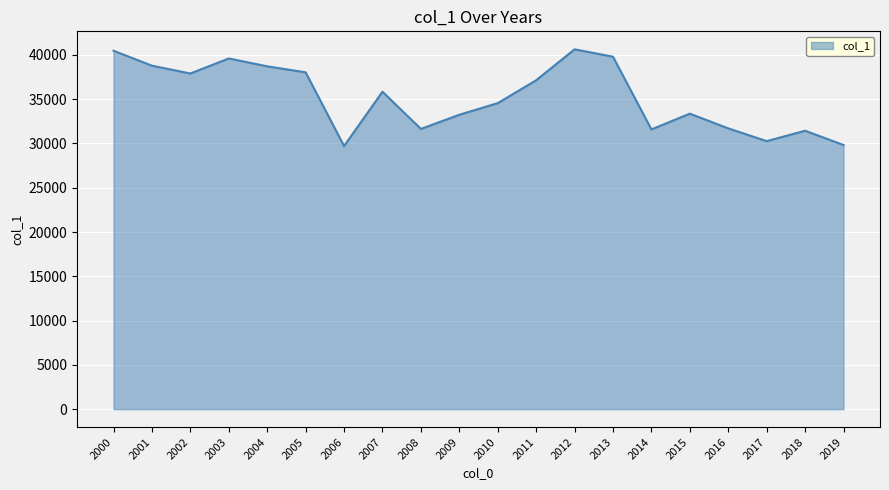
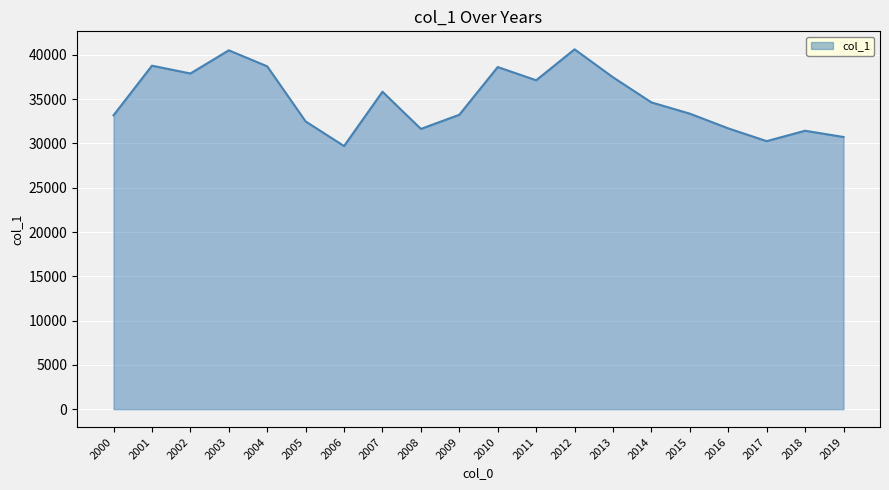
2000: 40000 -> 33000
2003: 40000 -> 41000
2005: 38000 -> 32000
2010: 35000 -> 39000
2013: 40000 -> 37000
2014: 32000 -> 35000
2019: 30000 -> 31000
